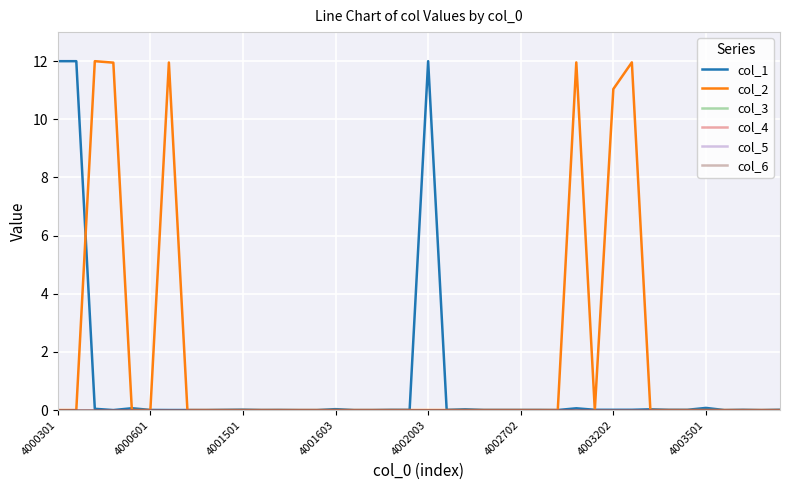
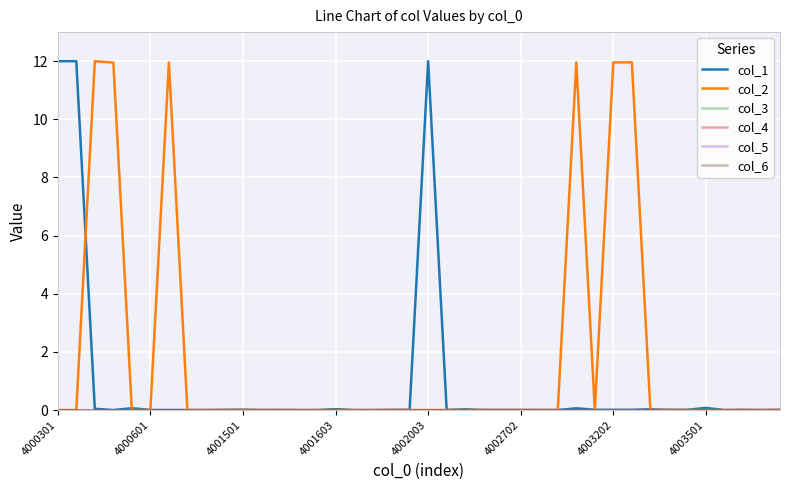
col_2, 4003202: 11.0 -> 12.0
